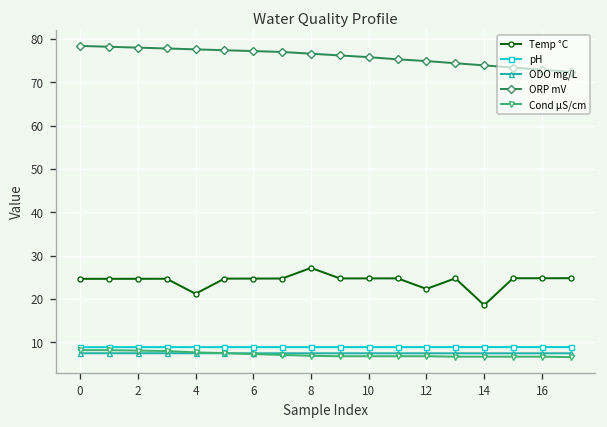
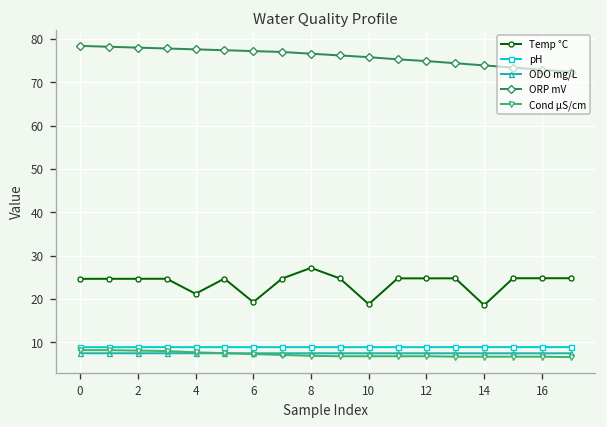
Temp °C, 6: 25 -> 19
Temp °C, 10: 25 -> 19
Temp °C, 12: 22 -> 25
